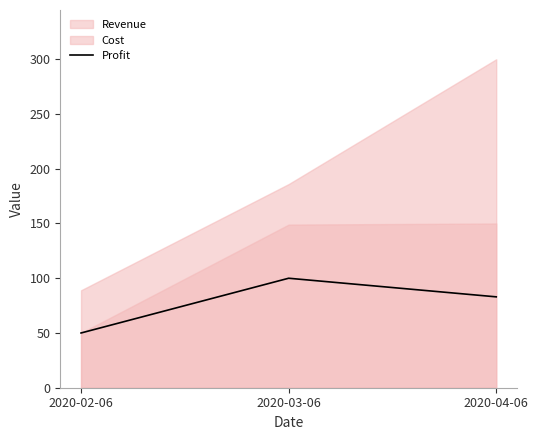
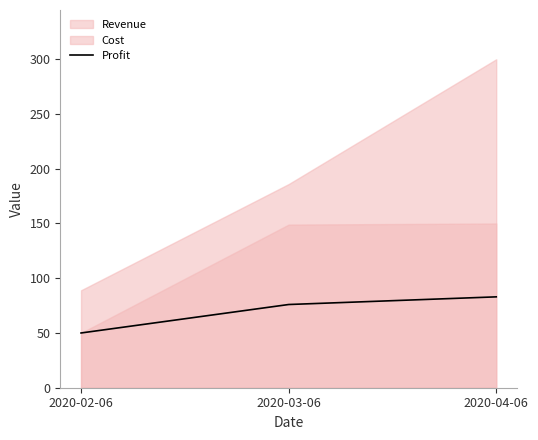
Profit, 2020-03-06: 100 -> 76
